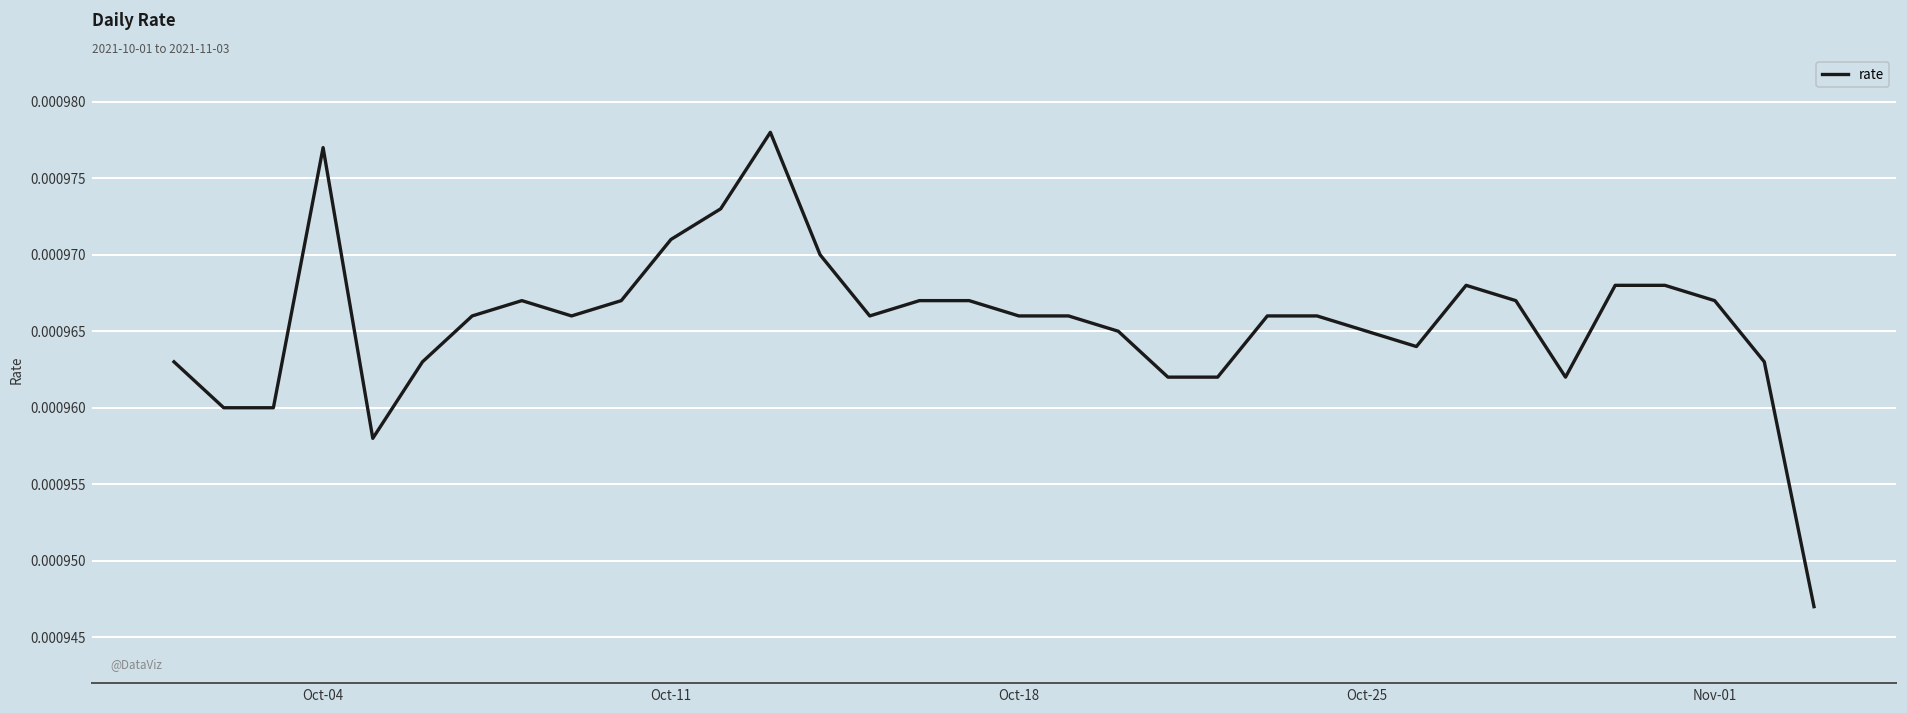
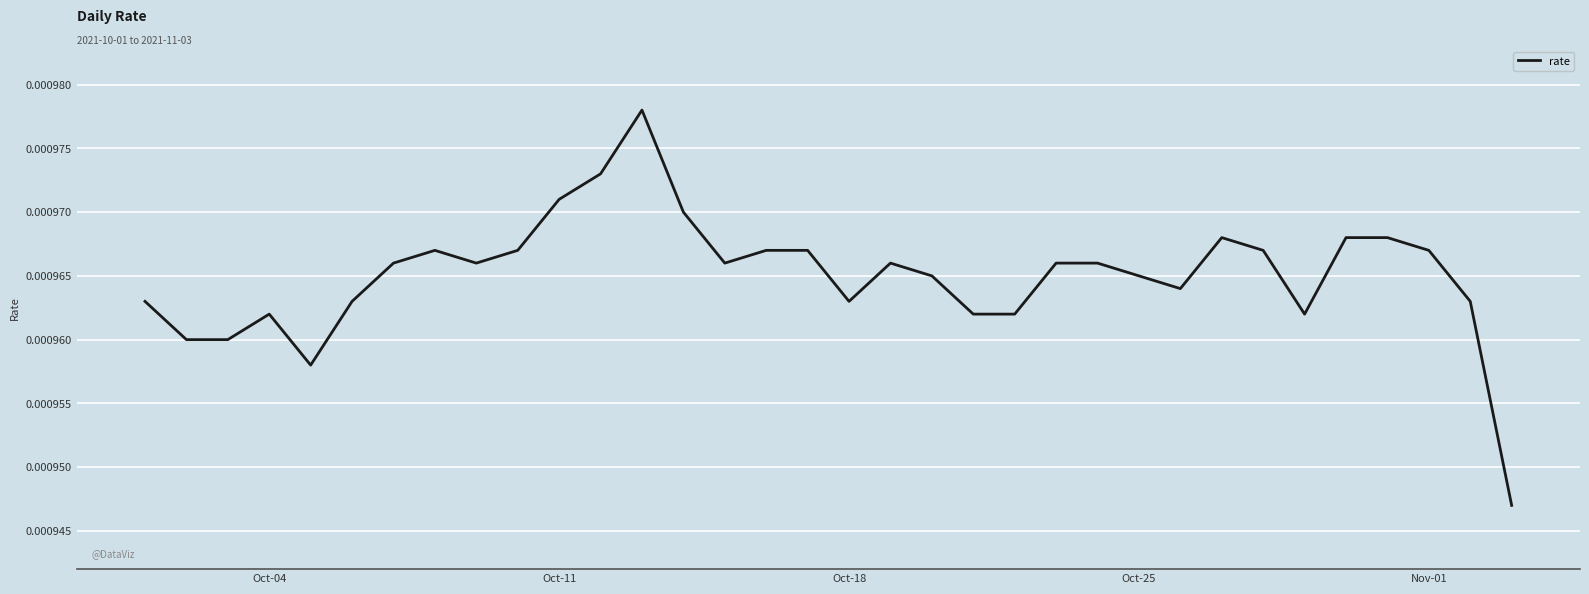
Oct-04: 0.000977 -> 0.000962
Oct-18: 0.000966 -> 0.000963
